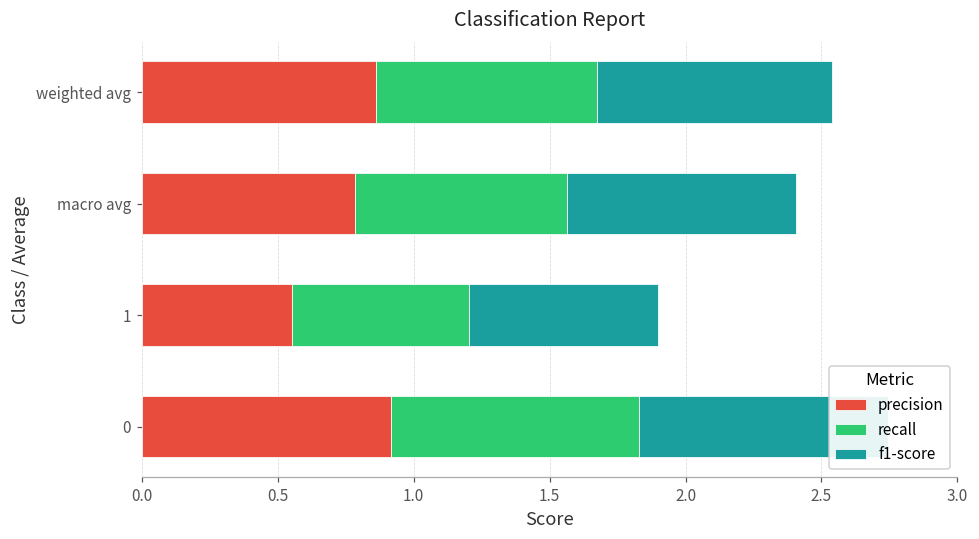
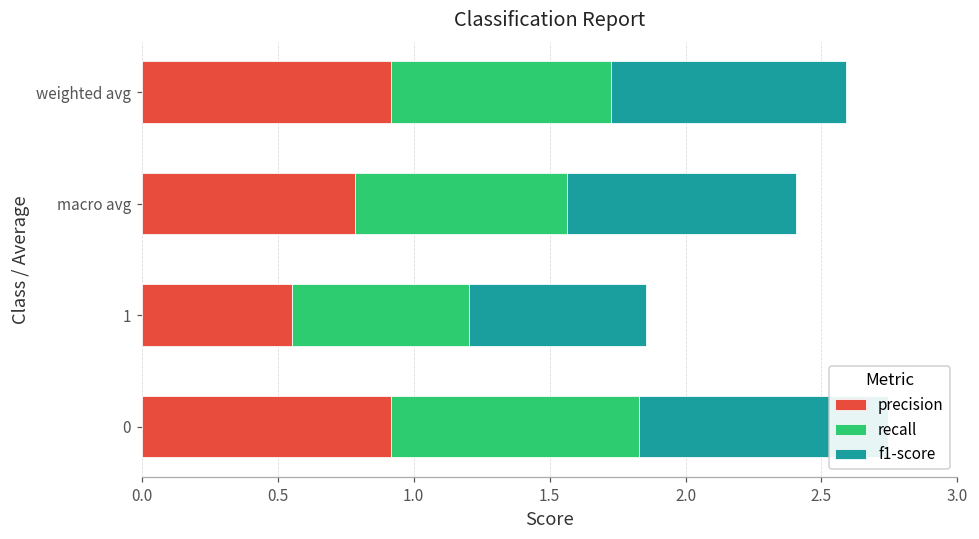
precision, weighted avg: 0.86 -> 0.92
f1-score, 1: 0.70 -> 0.65
